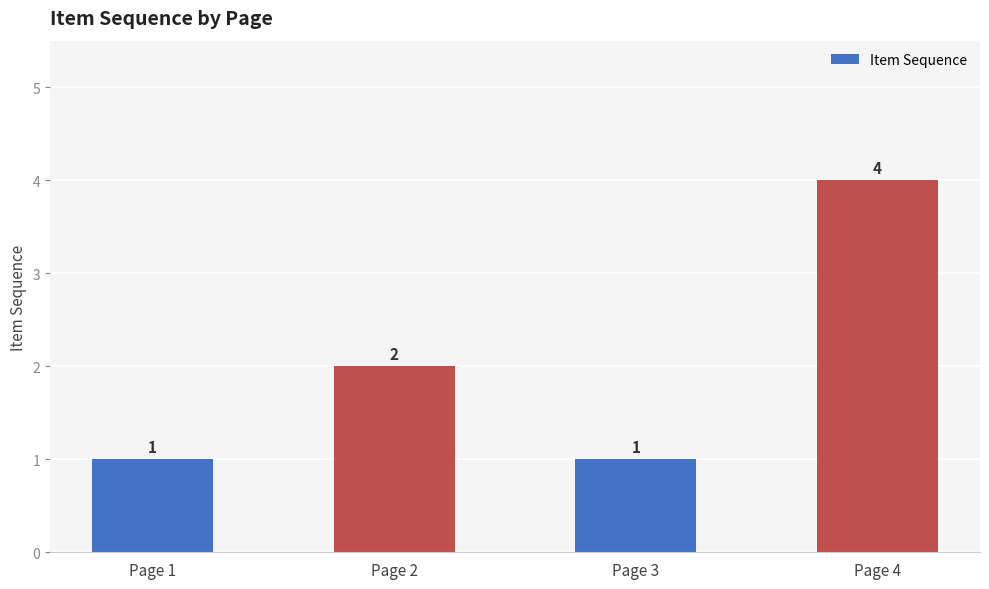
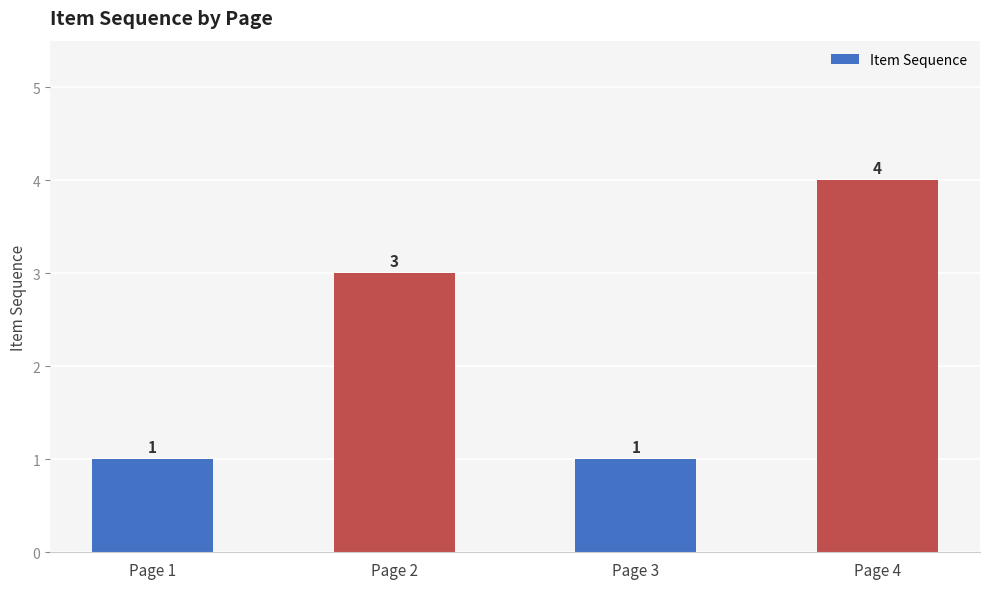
Page 2: 2 -> 3
